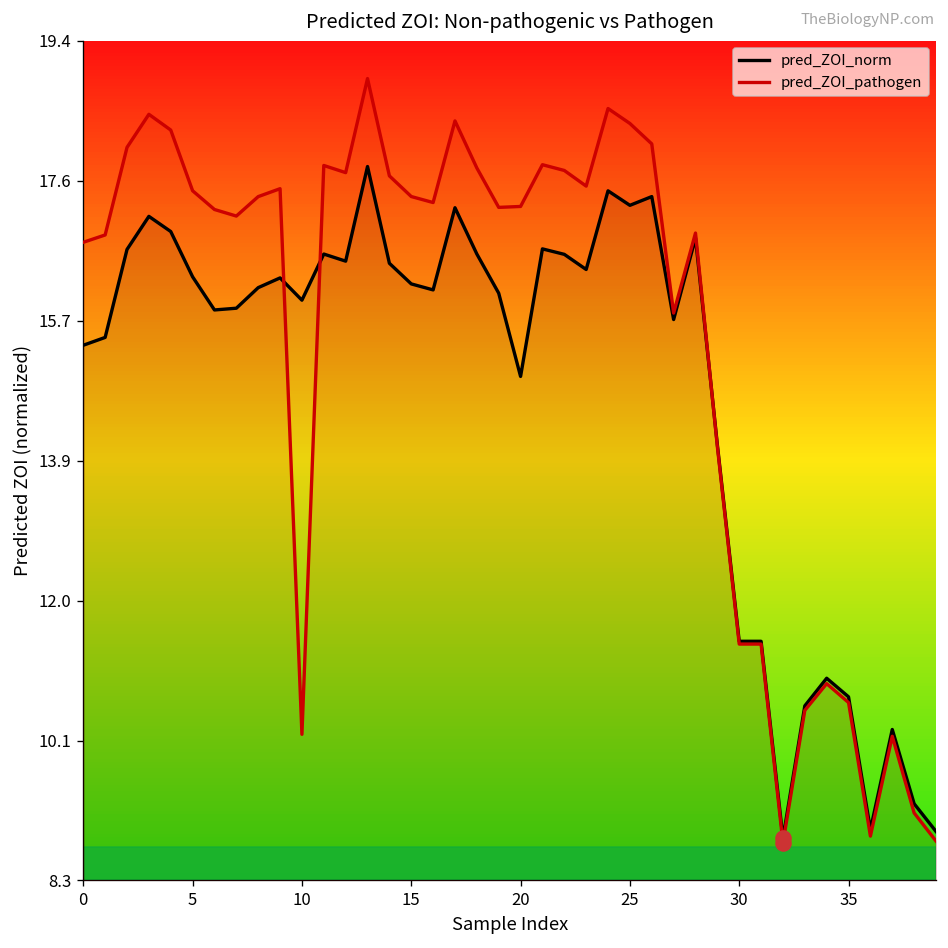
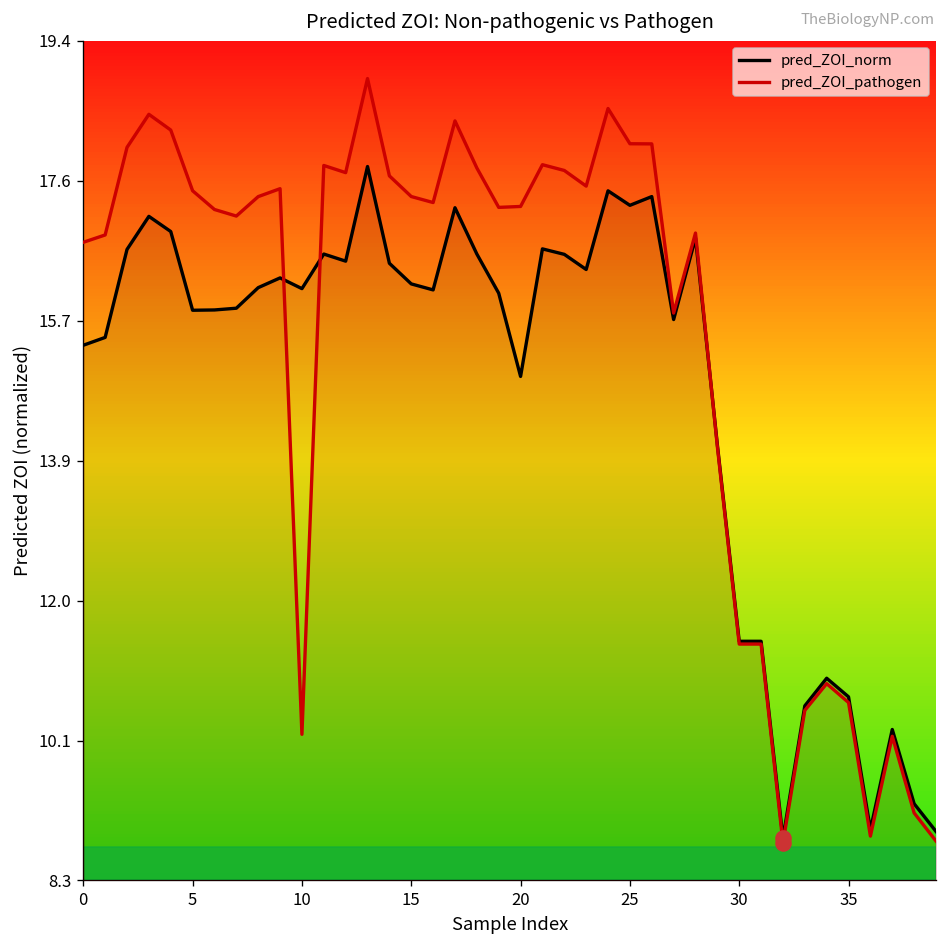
pred_ZOI_norm, 5: 16.3 -> 15.9
pred_ZOI_norm, 10: 16.0 -> 16.1
pred_ZOI_pathogen, 25: 18.3 -> 18.1
